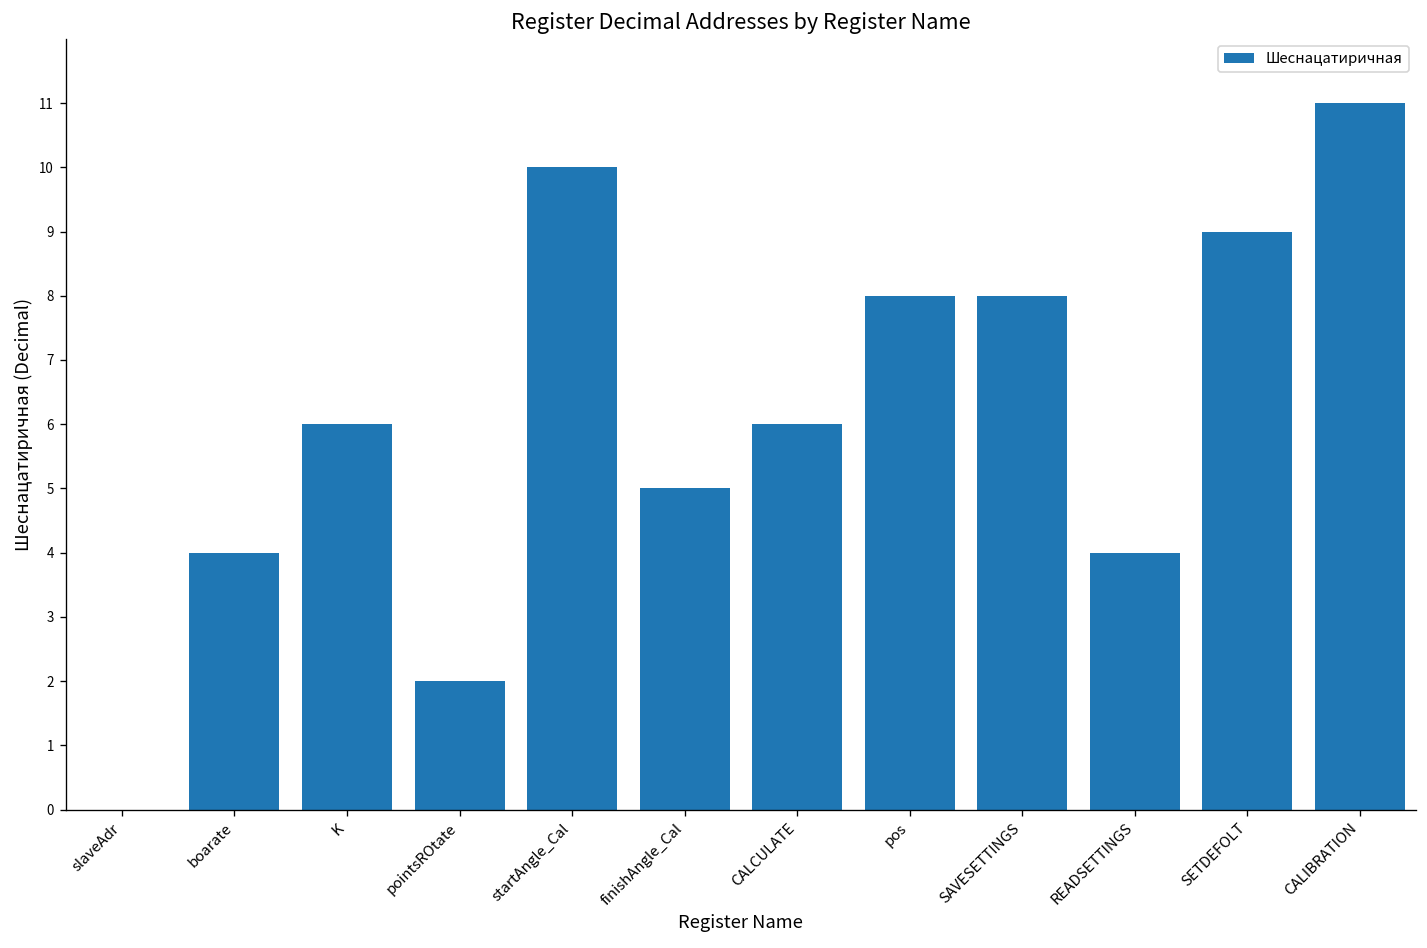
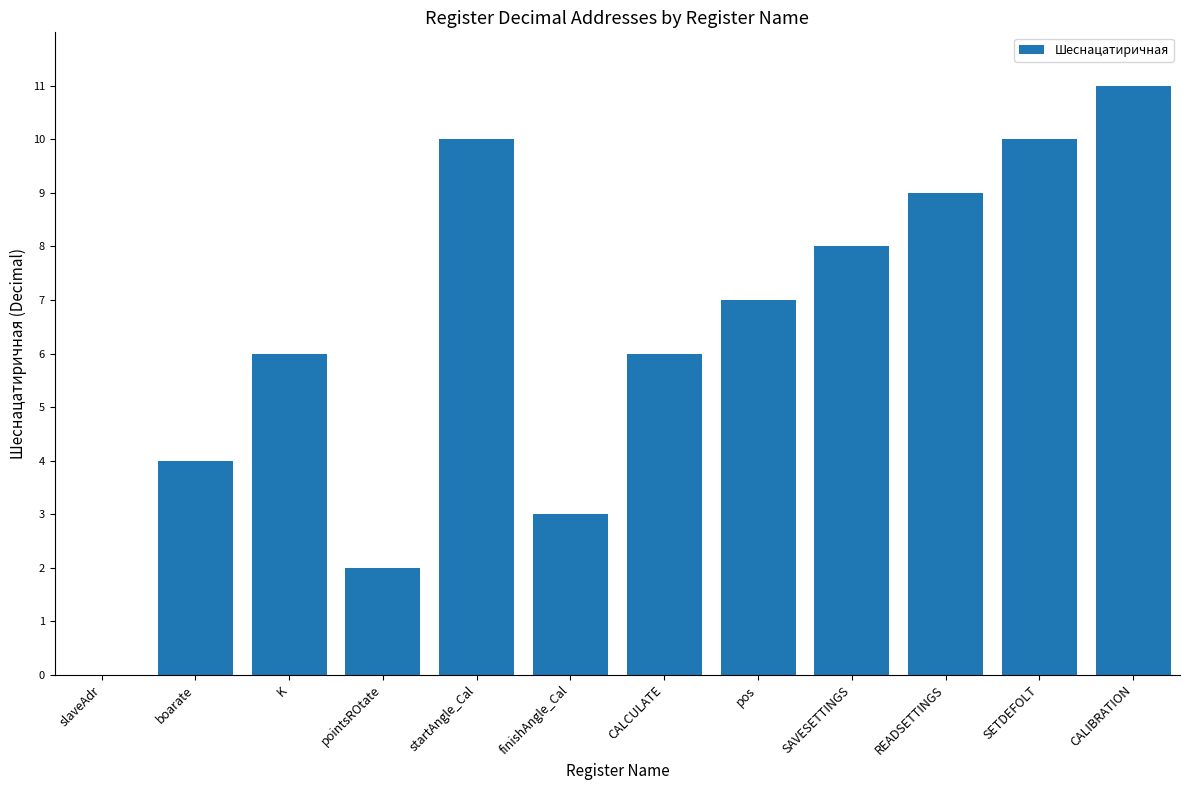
finishAngle_Cal: 5 -> 3
pos: 8 -> 7
READSETTINGS: 4 -> 9
SETDEFOLT: 9 -> 10
